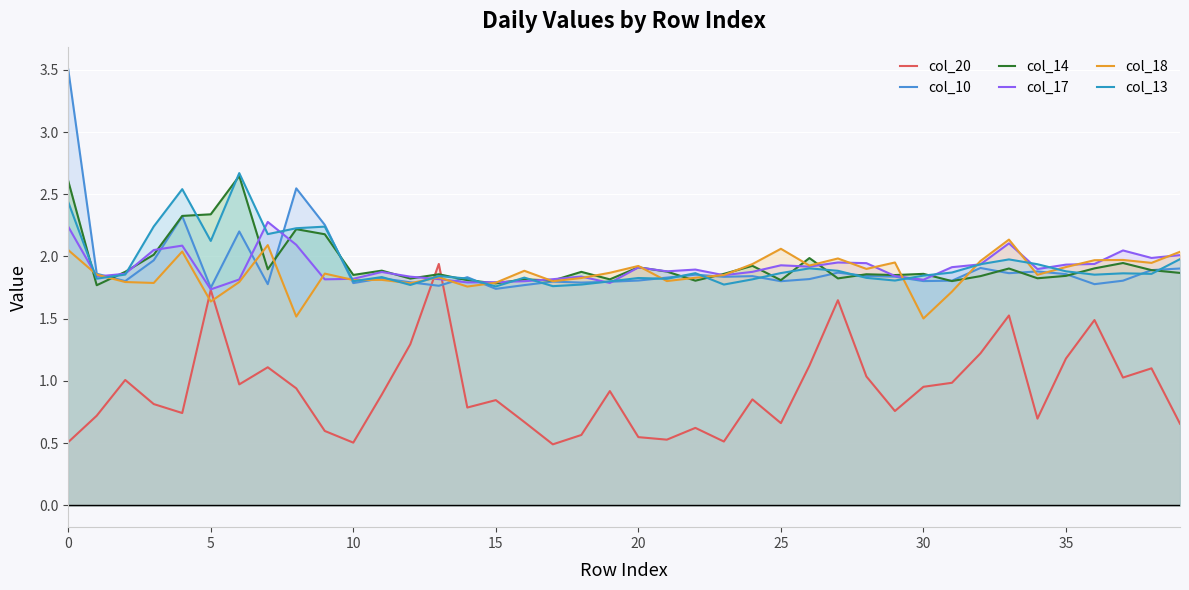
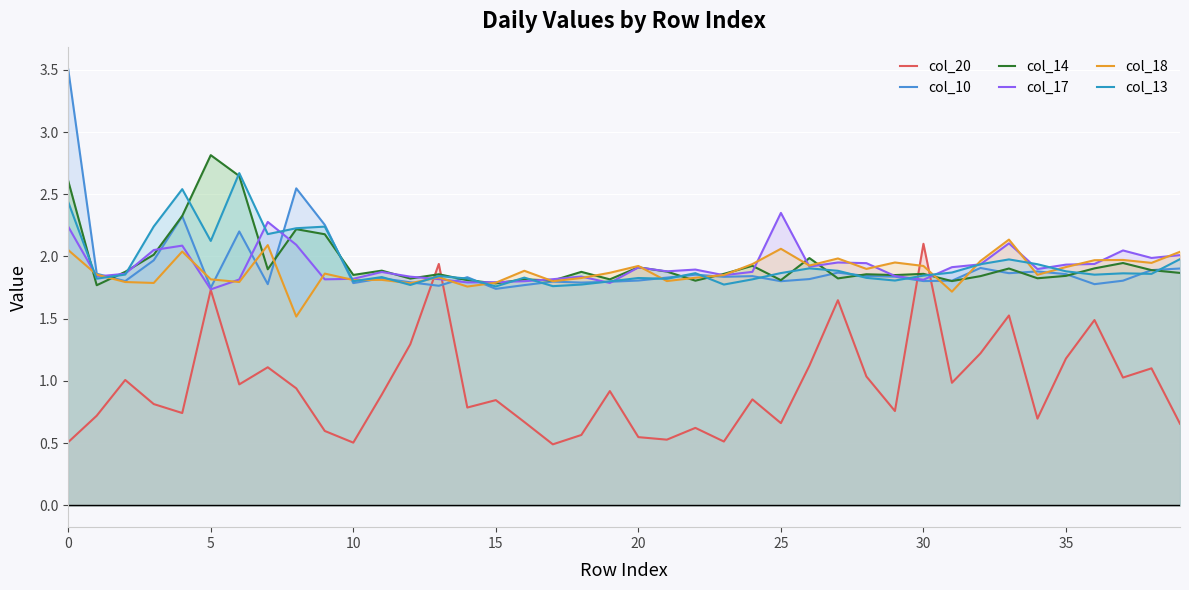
col_14, 5: 2.34 -> 2.81
col_18, 5: 1.64 -> 1.82
col_17, 25: 1.93 -> 2.35
col_20, 30: 0.95 -> 2.10
col_18, 30: 1.50 -> 1.92
